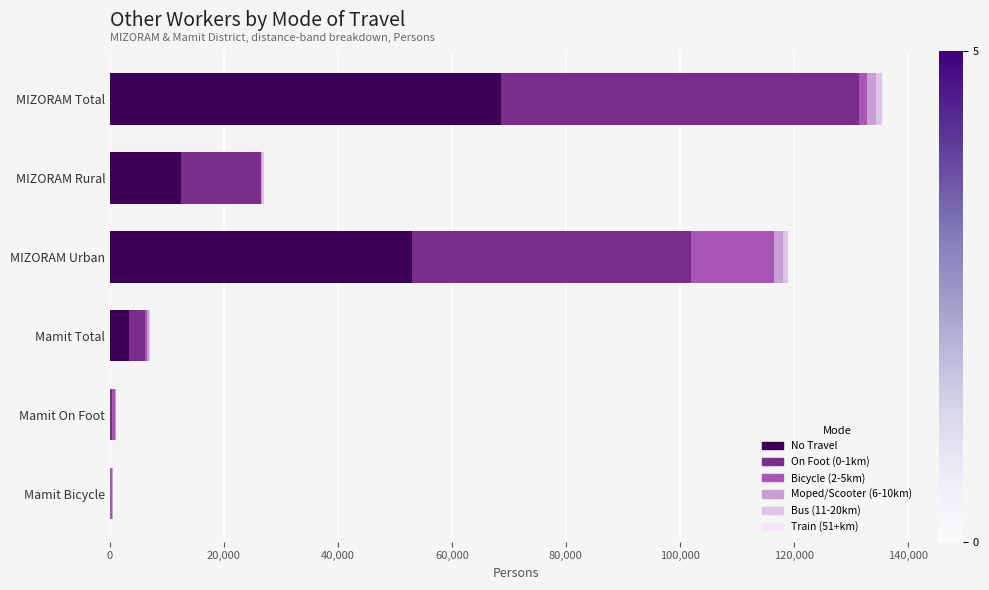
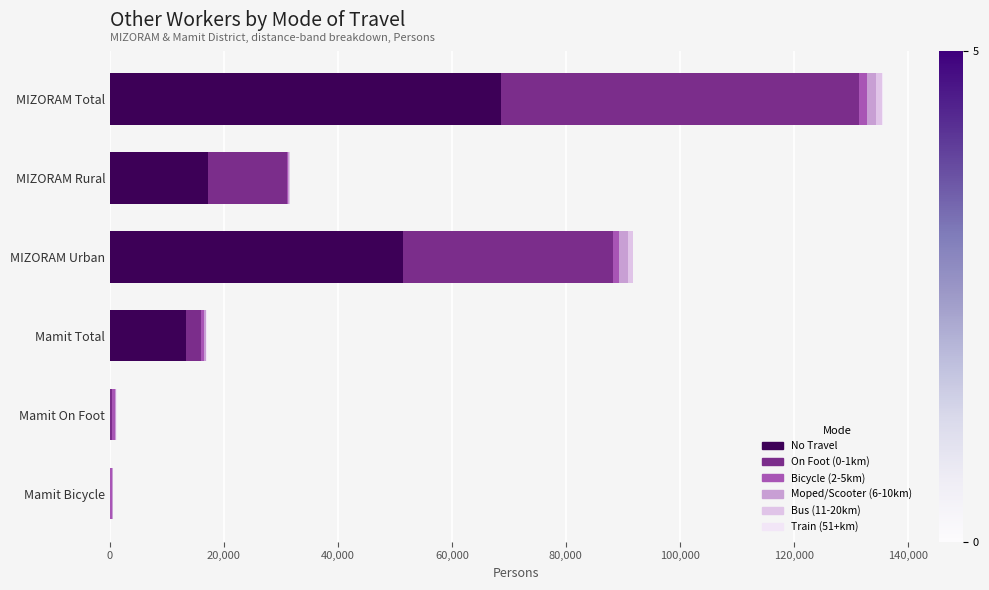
No Travel, MIZORAM Rural: 12,000 -> 17,000
No Travel, MIZORAM Urban: 53,000 -> 51,000
On Foot (0-1km), MIZORAM Urban: 49,000 -> 37,000
Bicycle (2-5km), MIZORAM Urban: 15,000 -> 1,000
No Travel, Mamit Total: 3,000 -> 13,000
